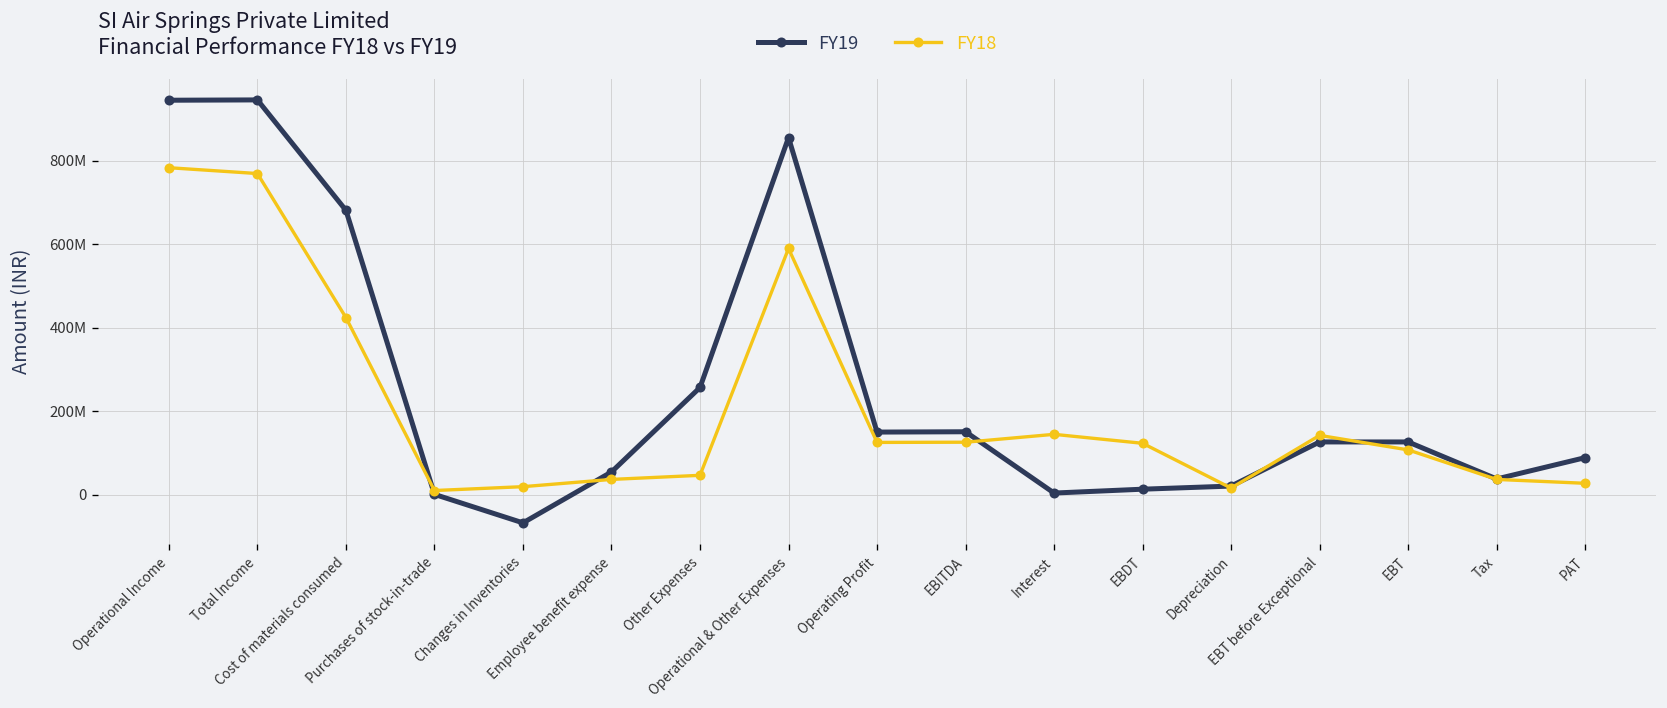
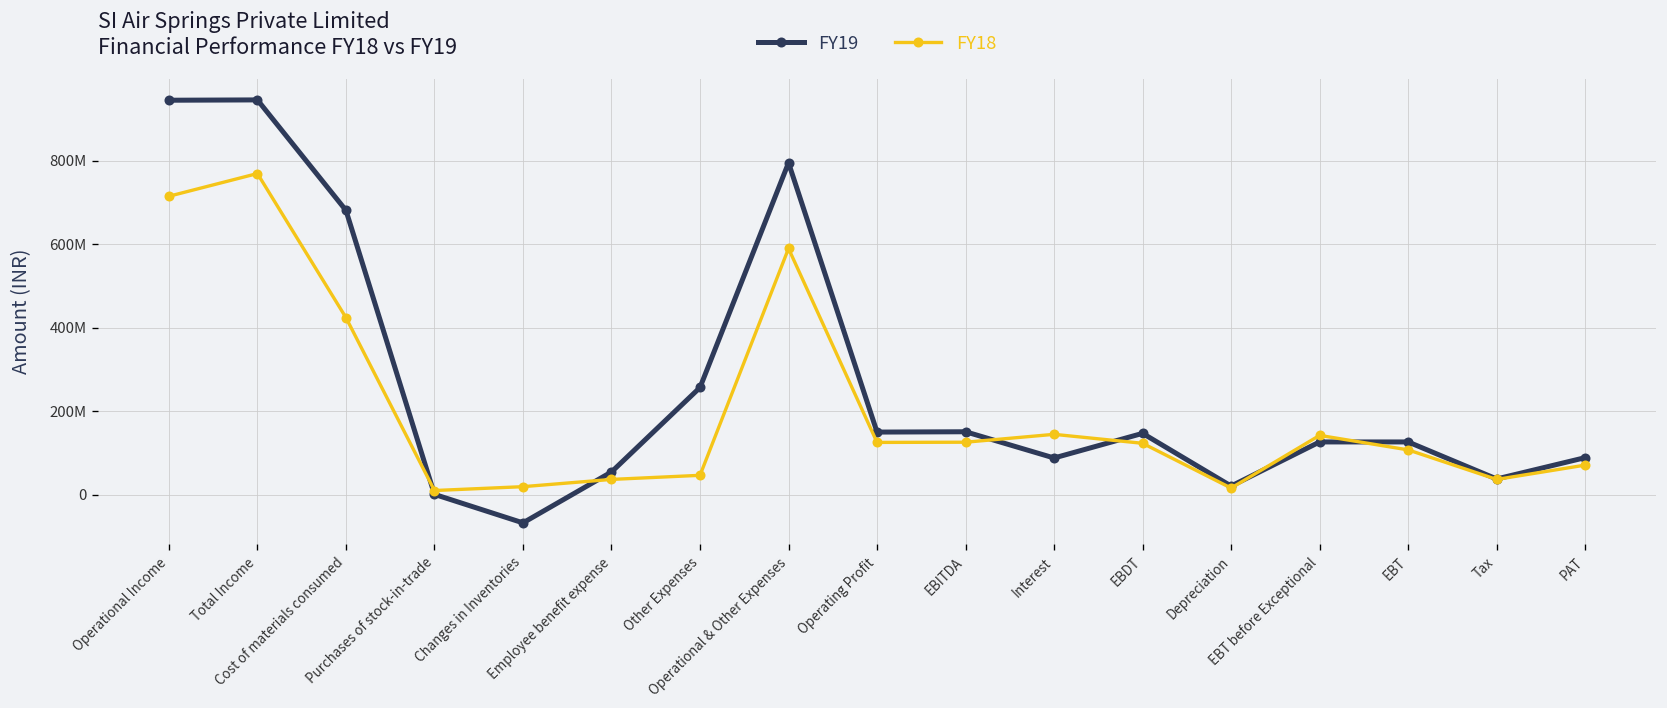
FY18, Operational Income: 780000000 -> 720000000
FY19, Operational & Other Expenses: 860000000 -> 800000000
FY19, Interest: 0 -> 90000000
FY19, EBDT: 10000000 -> 150000000
FY18, PAT: 30000000 -> 70000000
